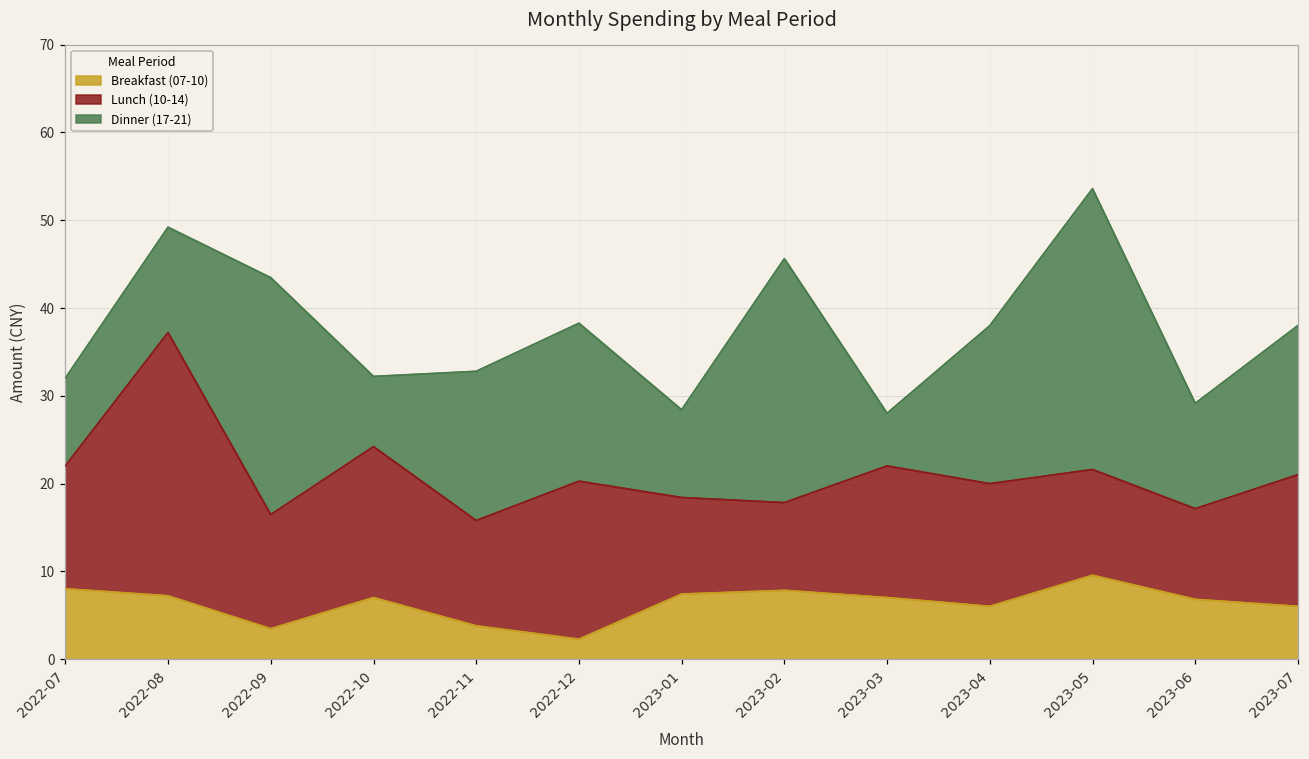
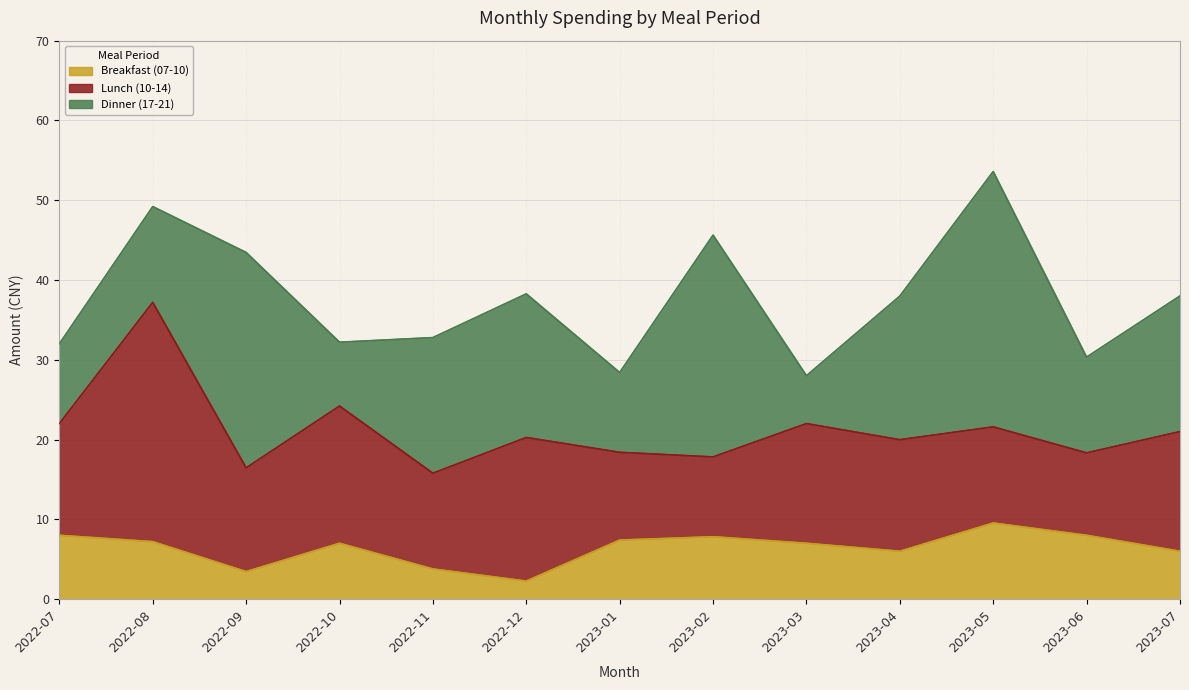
Breakfast (07-10), 2023-06: 7 -> 8
